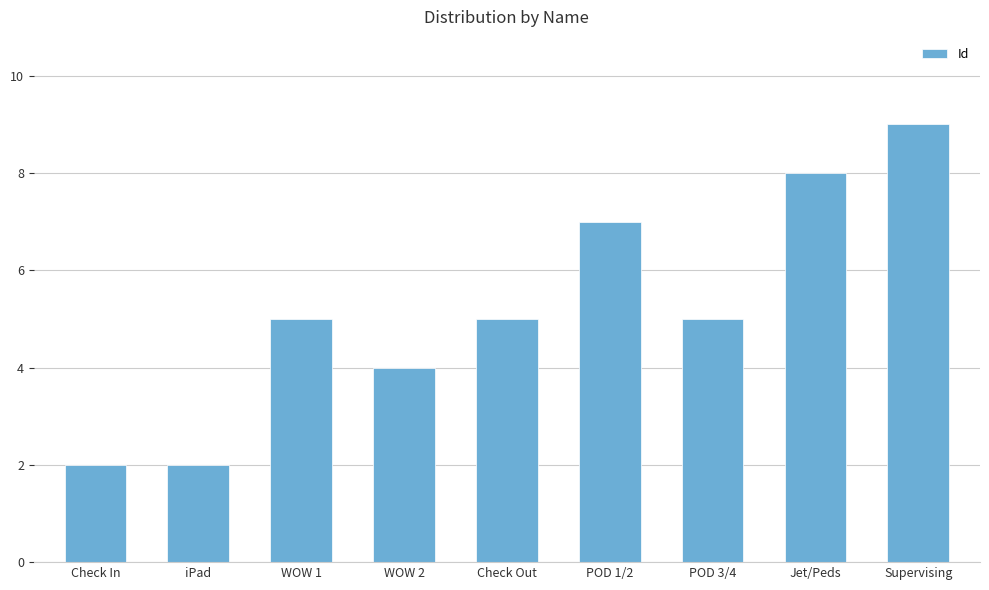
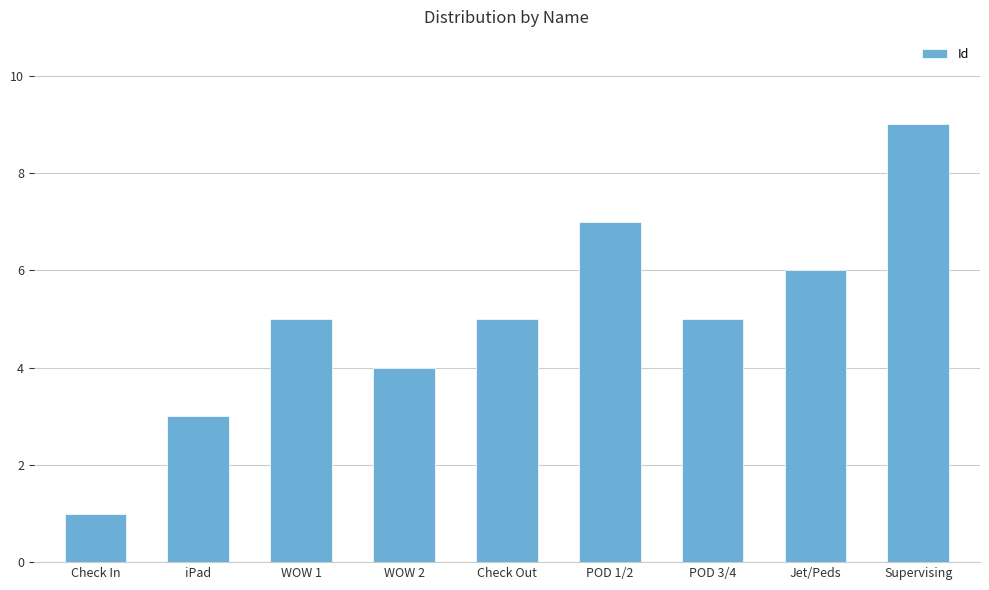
Check In: 2 -> 1
iPad: 2 -> 3
Jet/Peds: 8 -> 6
